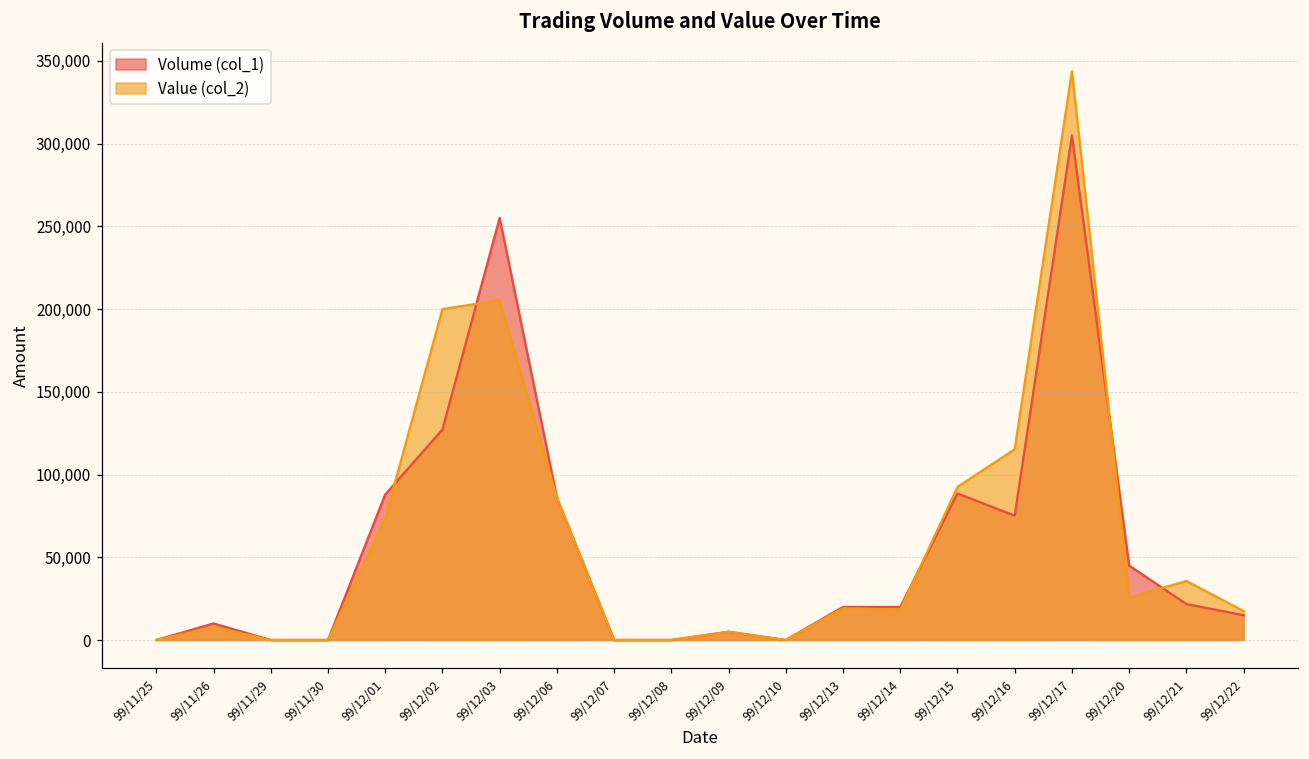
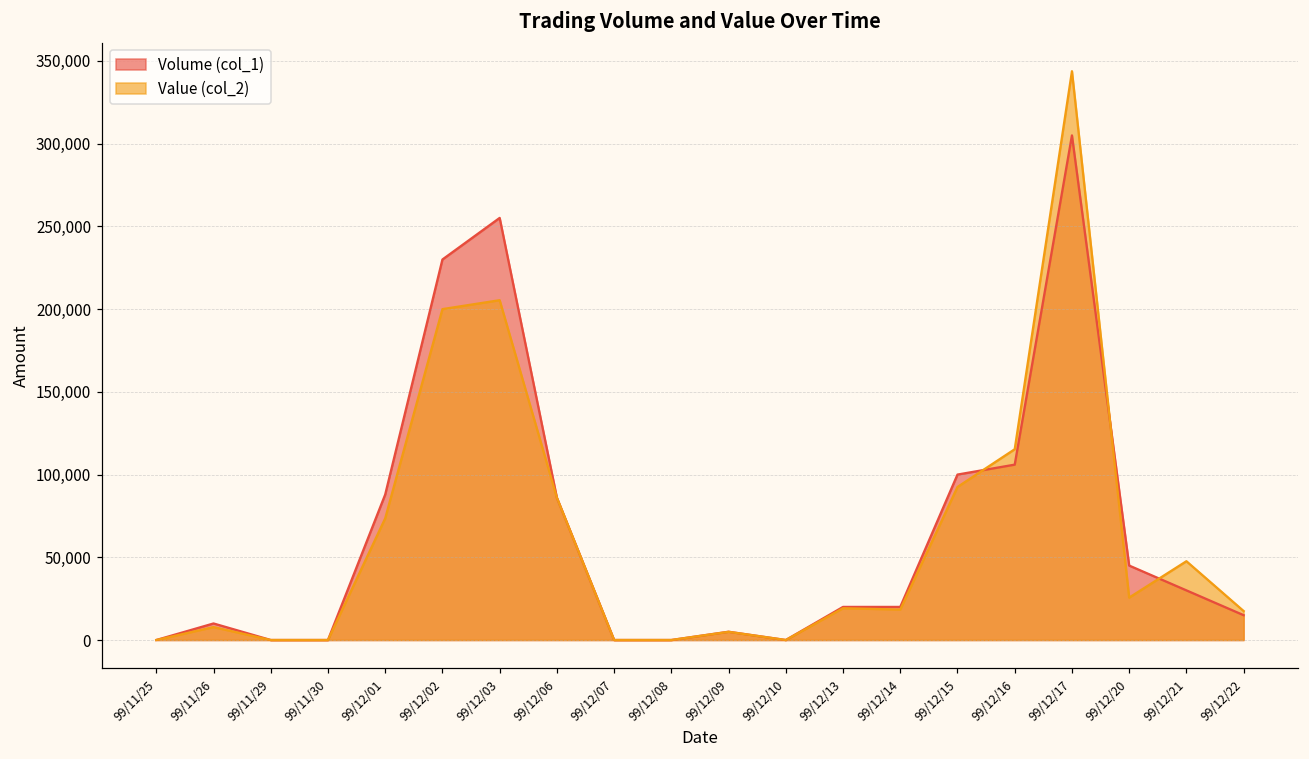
Volume (col_1), 99/12/02: 127,000 -> 230,000
Volume (col_1), 99/12/15: 89,000 -> 100,000
Volume (col_1), 99/12/16: 75,000 -> 106,000
Volume (col_1), 99/12/21: 22,000 -> 30,000
Value (col_2), 99/12/21: 36,000 -> 48,000
